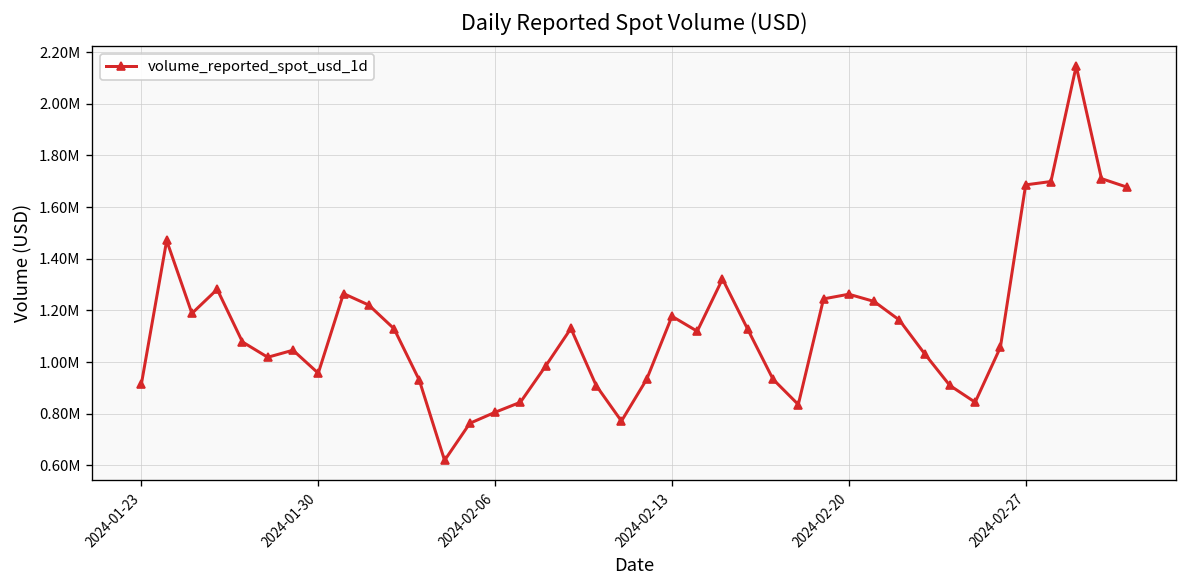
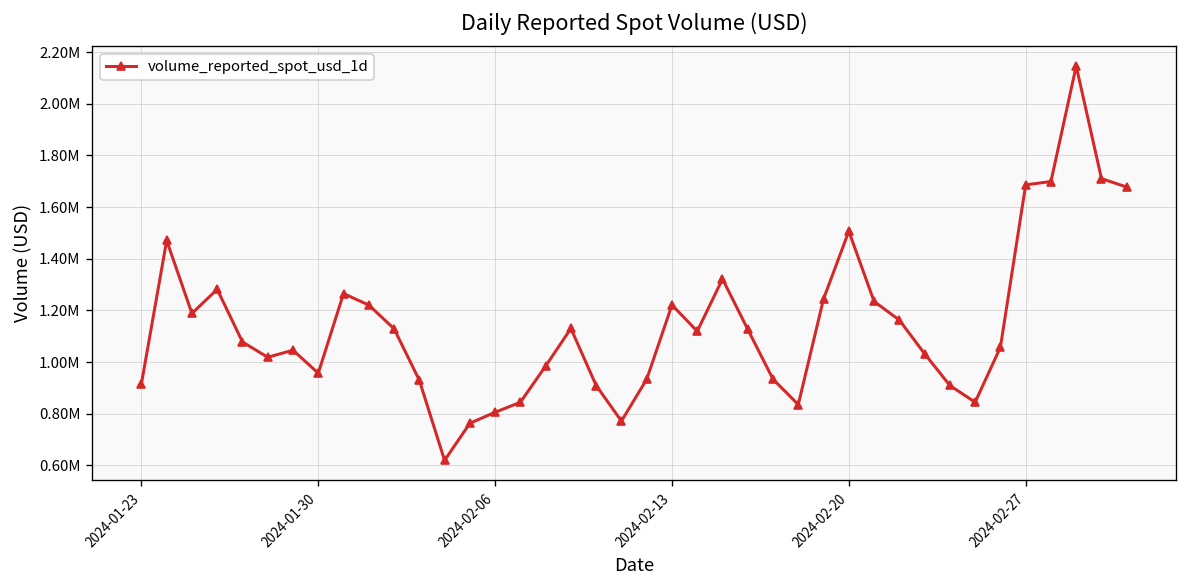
2024-02-13: 1180000 -> 1220000
2024-02-20: 1260000 -> 1510000
